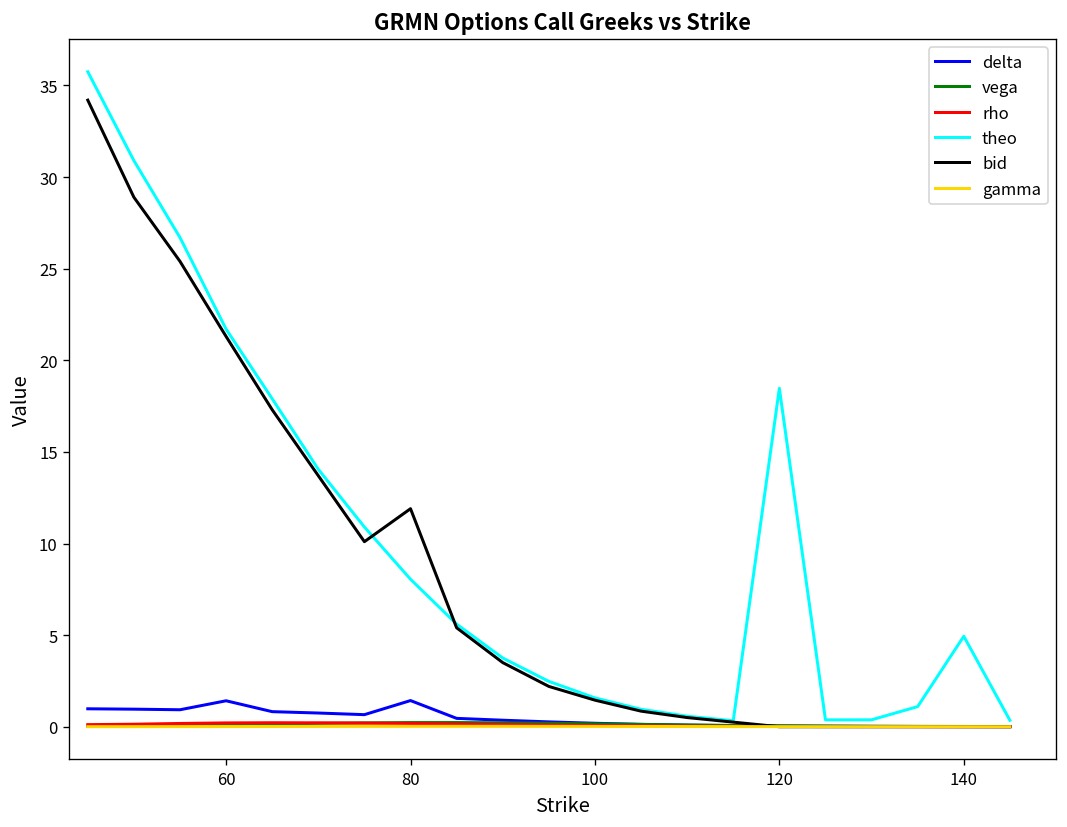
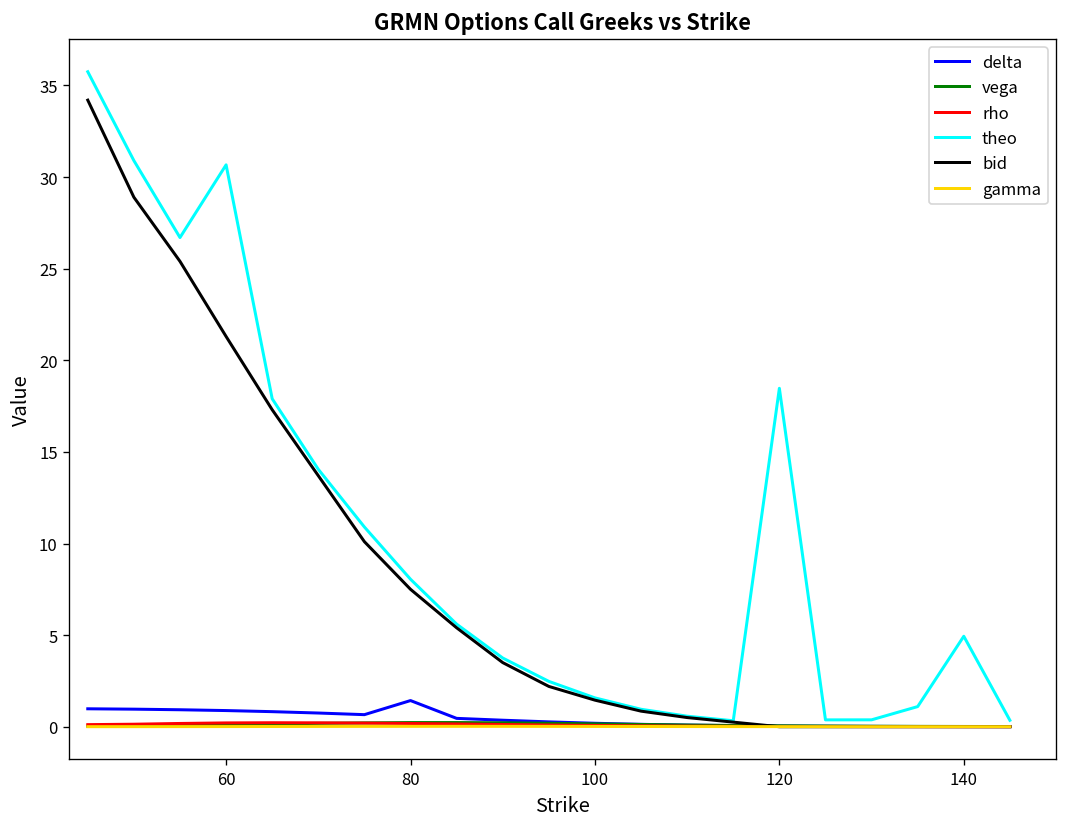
delta, 60: 1.4 -> 0.9
theo, 60: 21.7 -> 30.7
bid, 80: 11.9 -> 7.5
